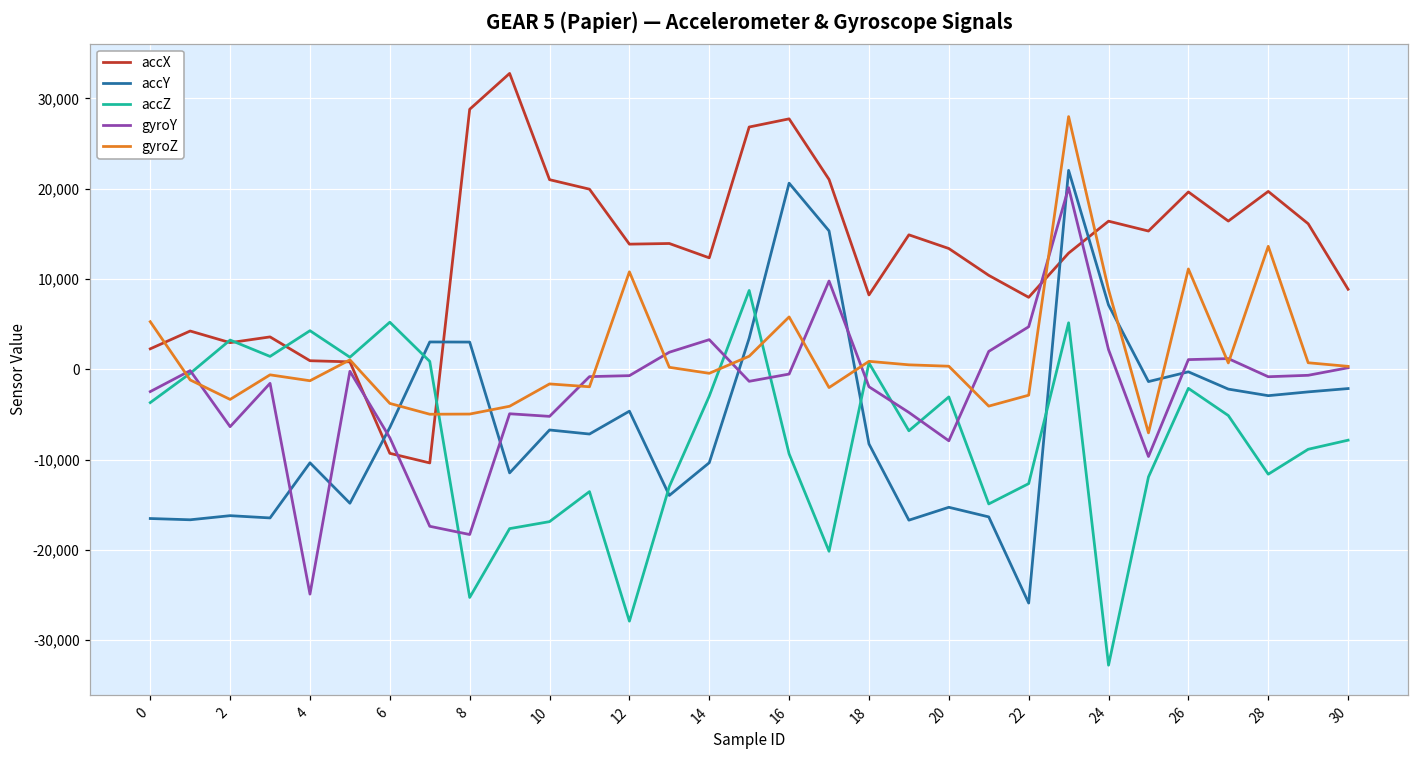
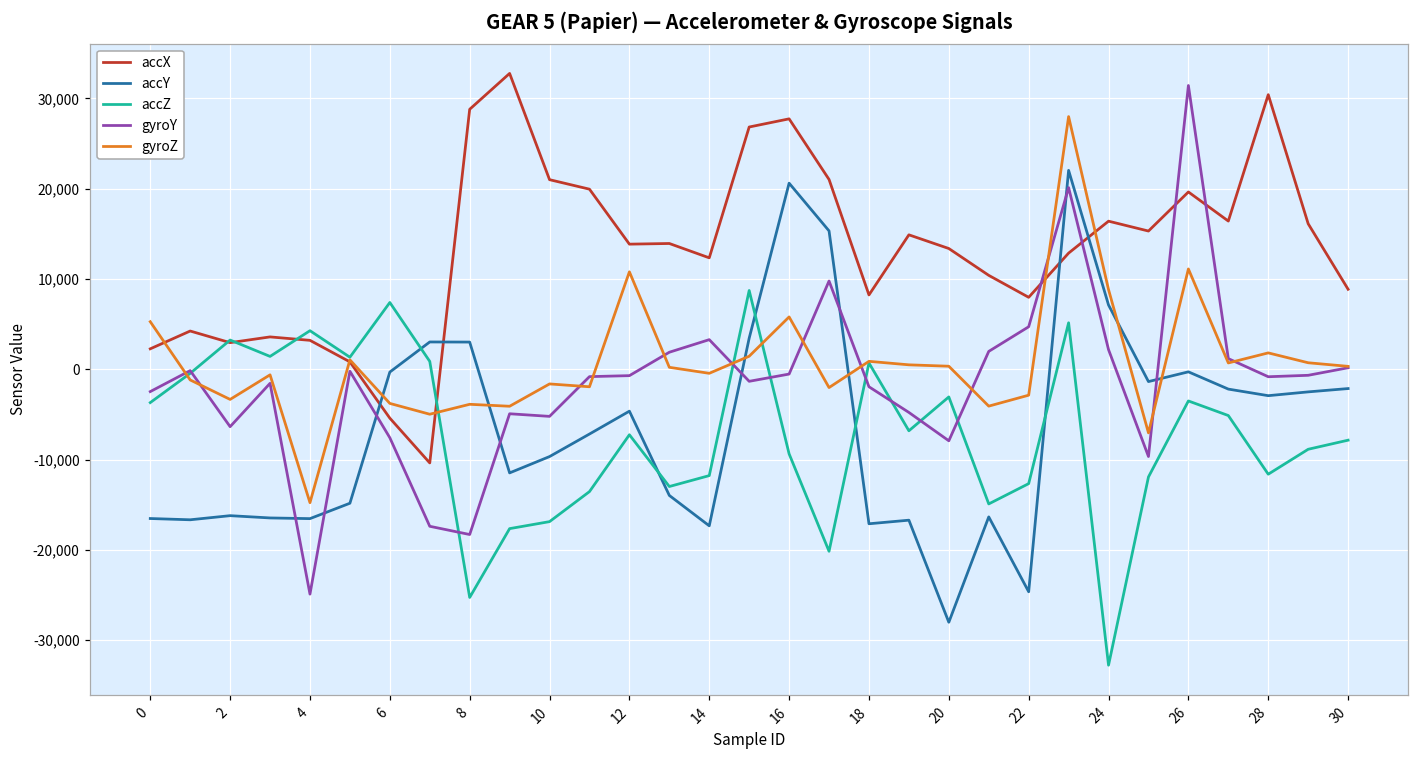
accX, 4: 1,000 -> 3,000
accY, 4: -10,000 -> -17,000
gyroZ, 4: -1,000 -> -15,000
accX, 6: -9,000 -> -5,000
accY, 6: -6,000 -> 0
accZ, 6: 5,000 -> 7,000
gyroZ, 8: -5,000 -> -4,000
accY, 10: -7,000 -> -10,000
accZ, 12: -28,000 -> -7,000
accY, 14: -10,000 -> -17,000
accZ, 14: -3,000 -> -12,000
accY, 18: -8,000 -> -17,000
accY, 20: -15,000 -> -28,000
accY, 22: -26,000 -> -25,000
accZ, 26: -2,000 -> -4,000
gyroY, 26: 1,000 -> 31,000
accX, 28: 20,000 -> 30,000
gyroZ, 28: 14,000 -> 2,000
